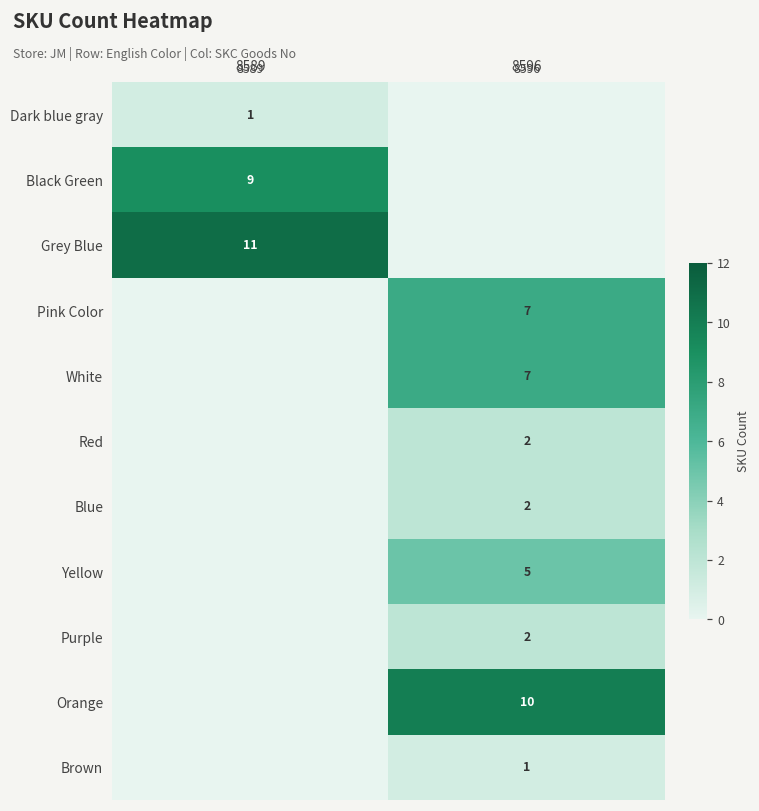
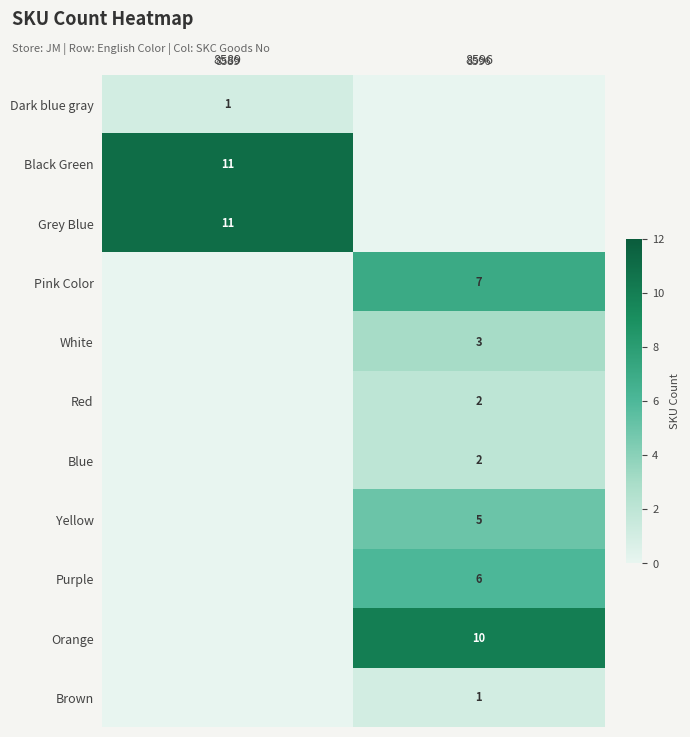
Black Green, 8589: 9 -> 11
White, 8596: 7 -> 3
Purple, 8596: 2 -> 6
